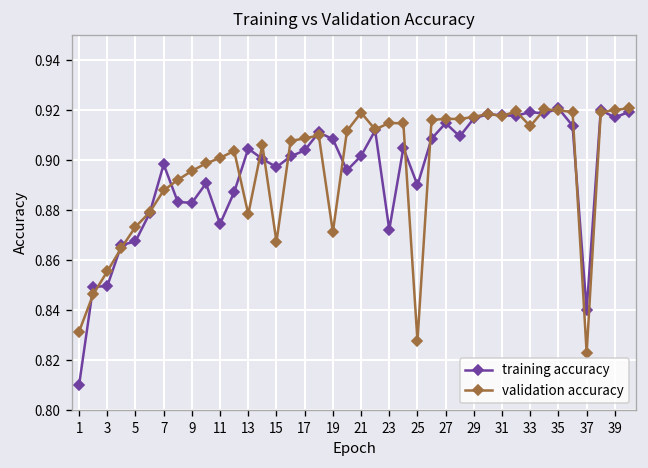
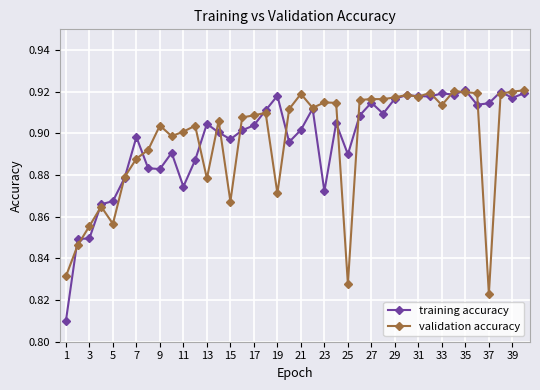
validation accuracy, 5: 0.873 -> 0.857
validation accuracy, 9: 0.896 -> 0.904
training accuracy, 19: 0.908 -> 0.918
training accuracy, 37: 0.840 -> 0.915
